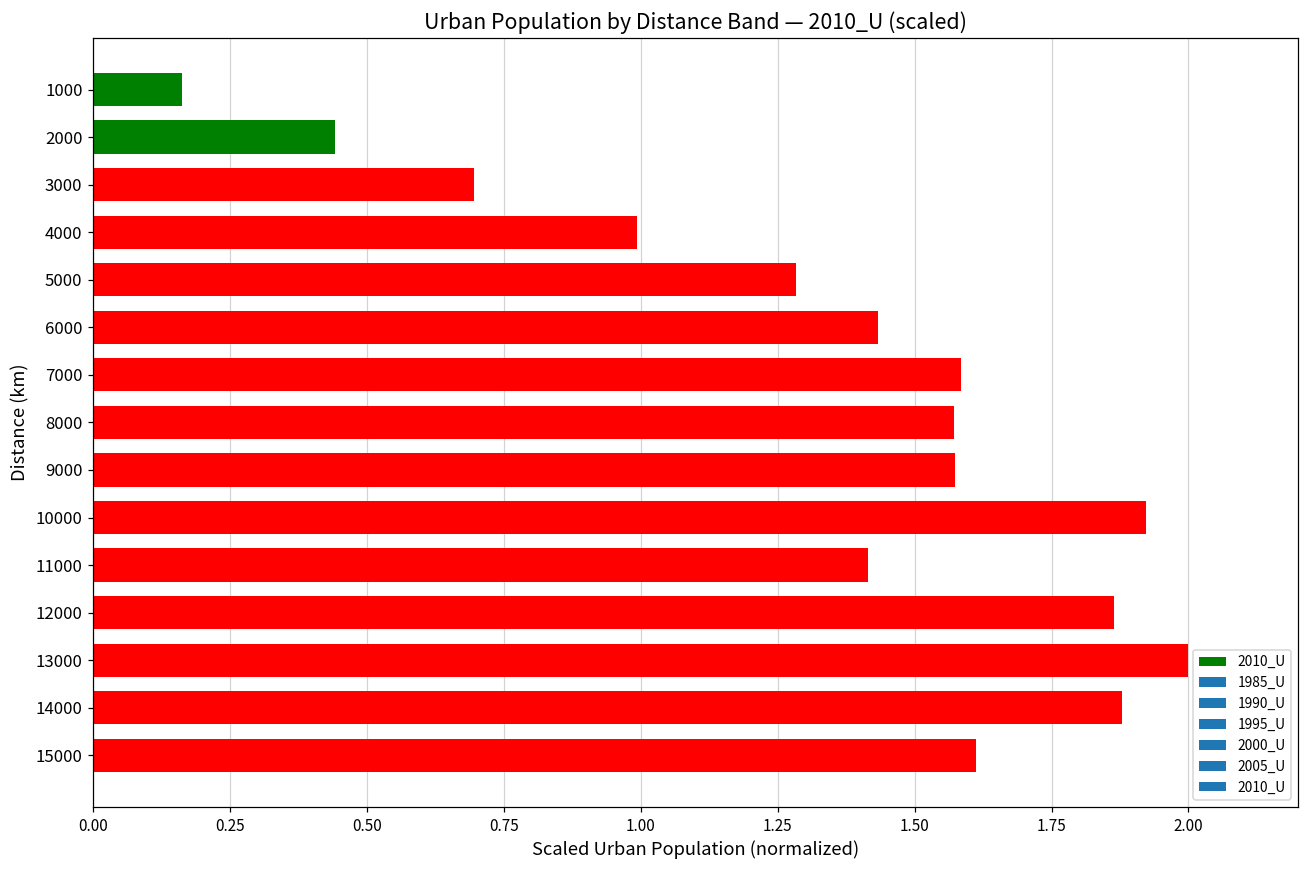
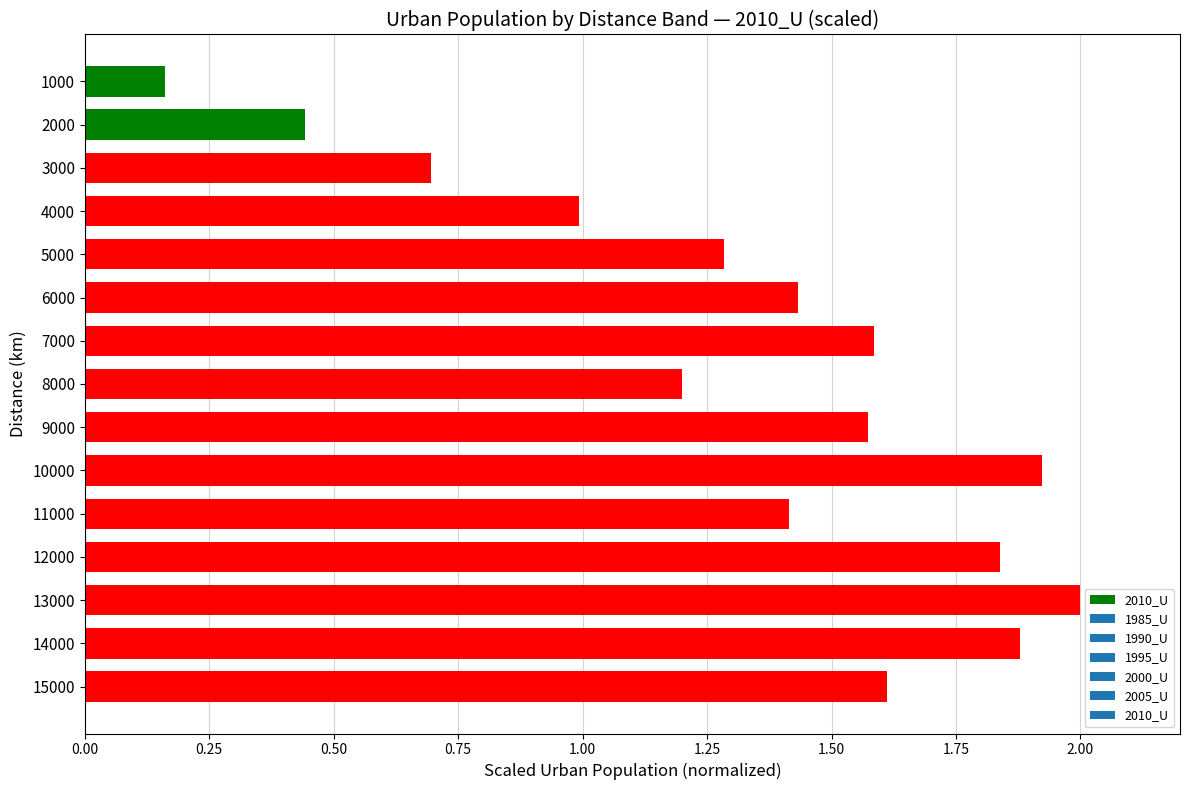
8000: 1.57 -> 1.20
12000: 1.86 -> 1.84
